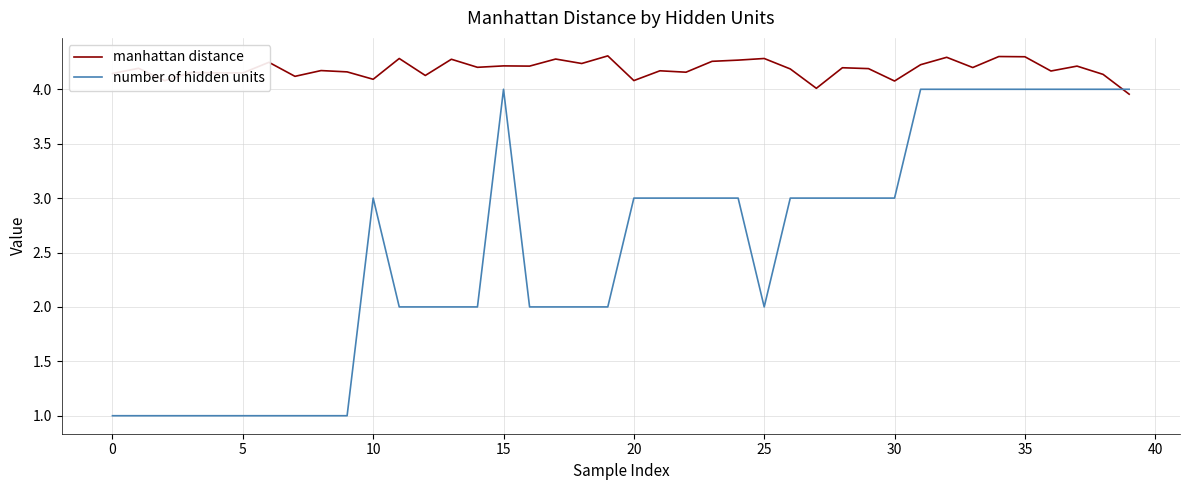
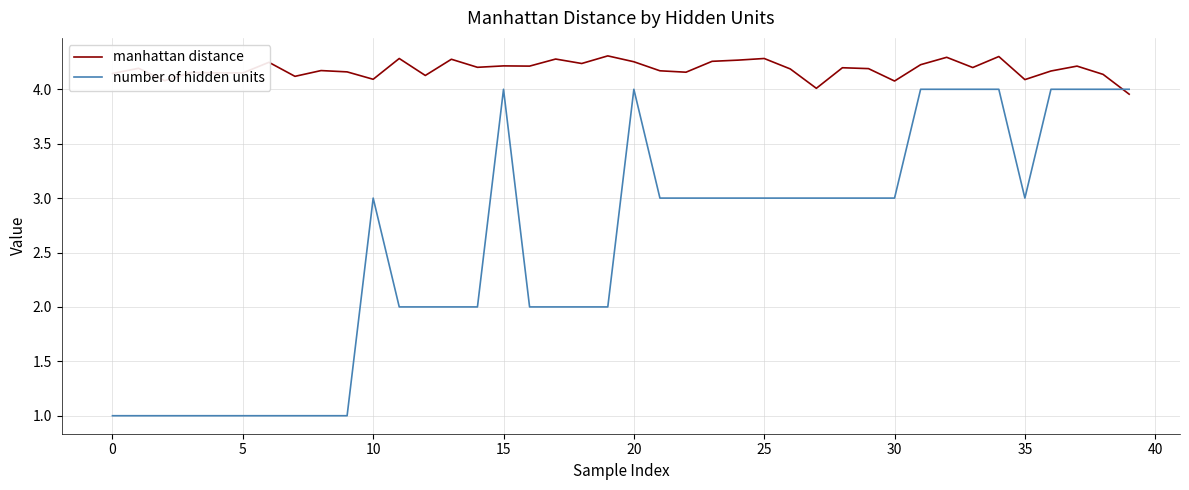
manhattan distance, 20: 4.08 -> 4.25
number of hidden units, 20: 3 -> 4
number of hidden units, 25: 2 -> 3
manhattan distance, 35: 4.30 -> 4.09
number of hidden units, 35: 4 -> 3
